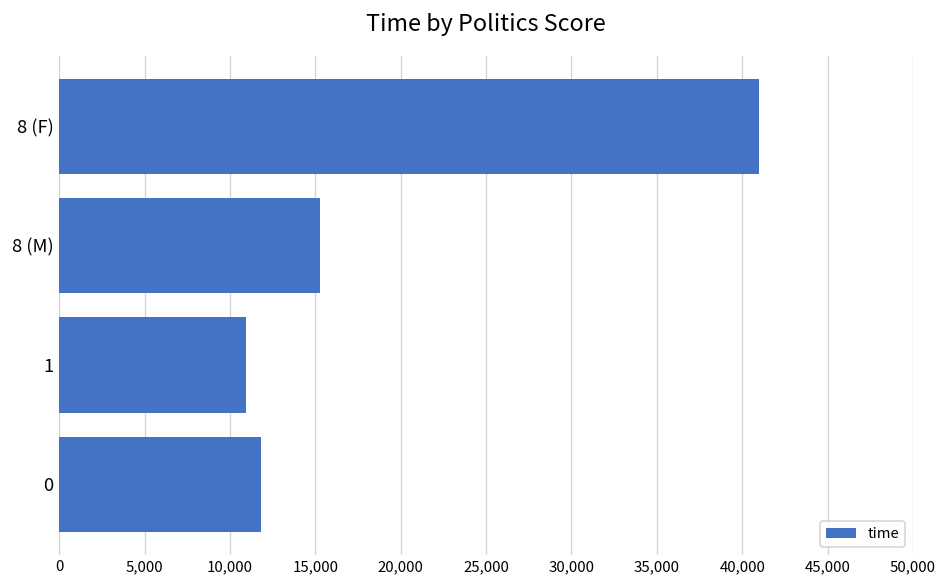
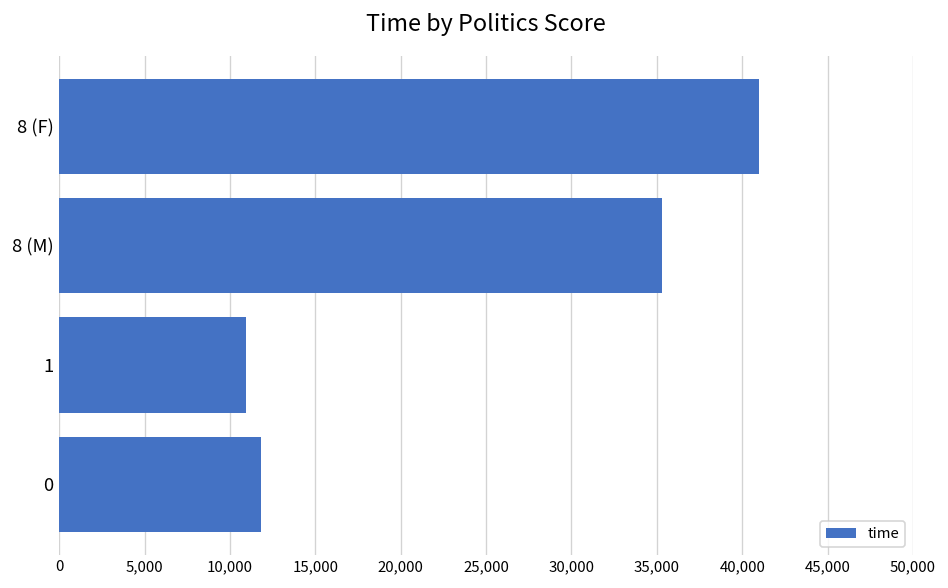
8 (M): 15,300 -> 35,300
